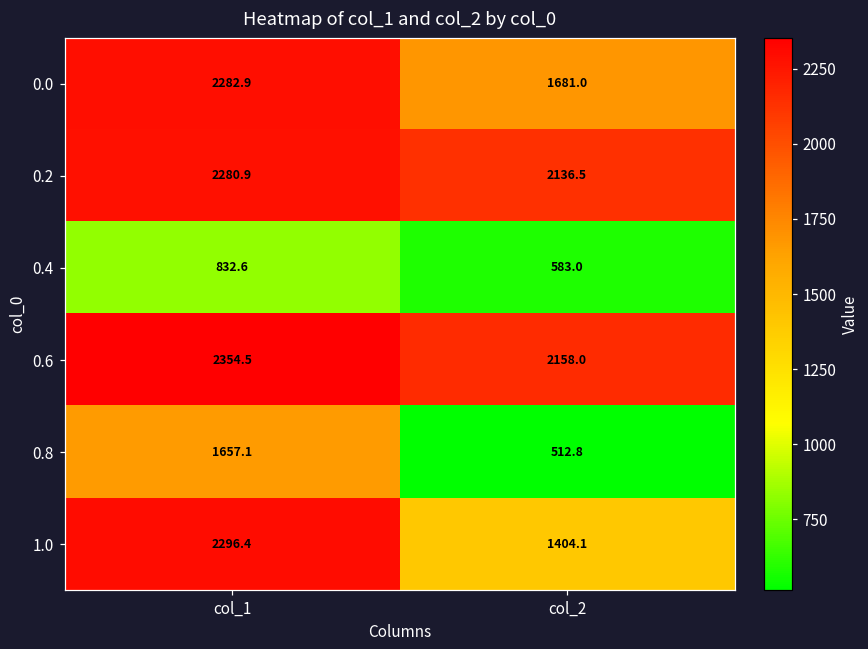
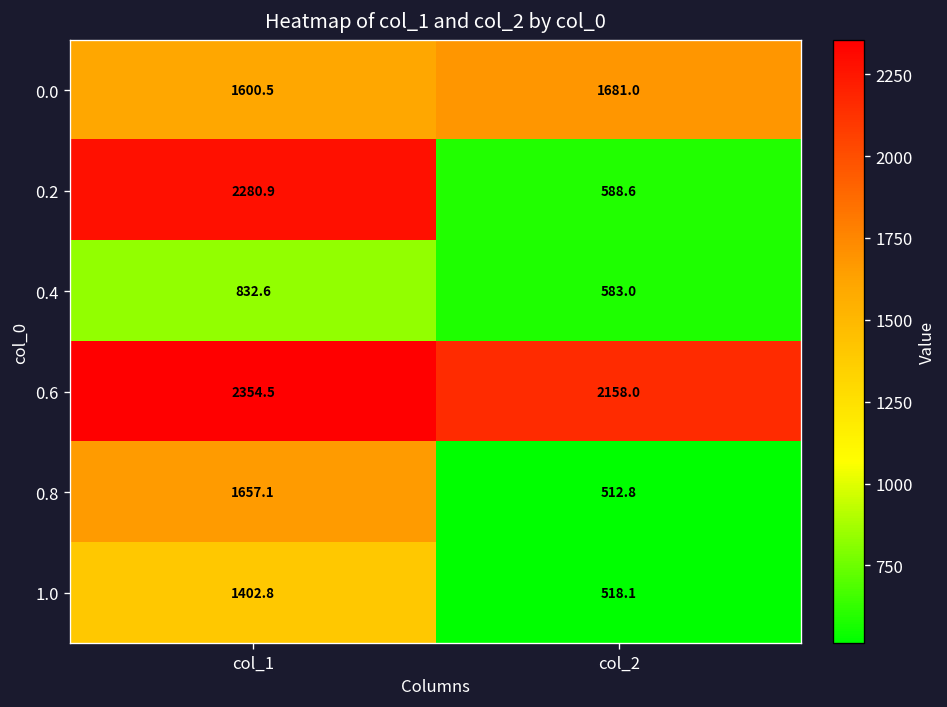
0.0, col_1: 2282.9 -> 1600.5
0.2, col_2: 2136.5 -> 588.6
1.0, col_1: 2296.4 -> 1402.8
1.0, col_2: 1404.1 -> 518.1
